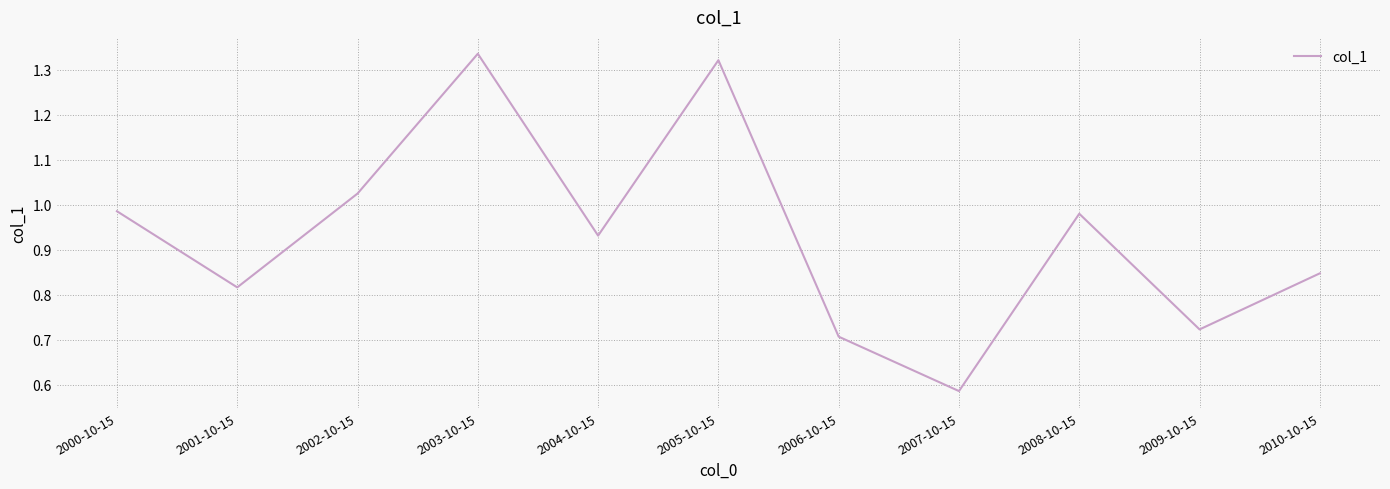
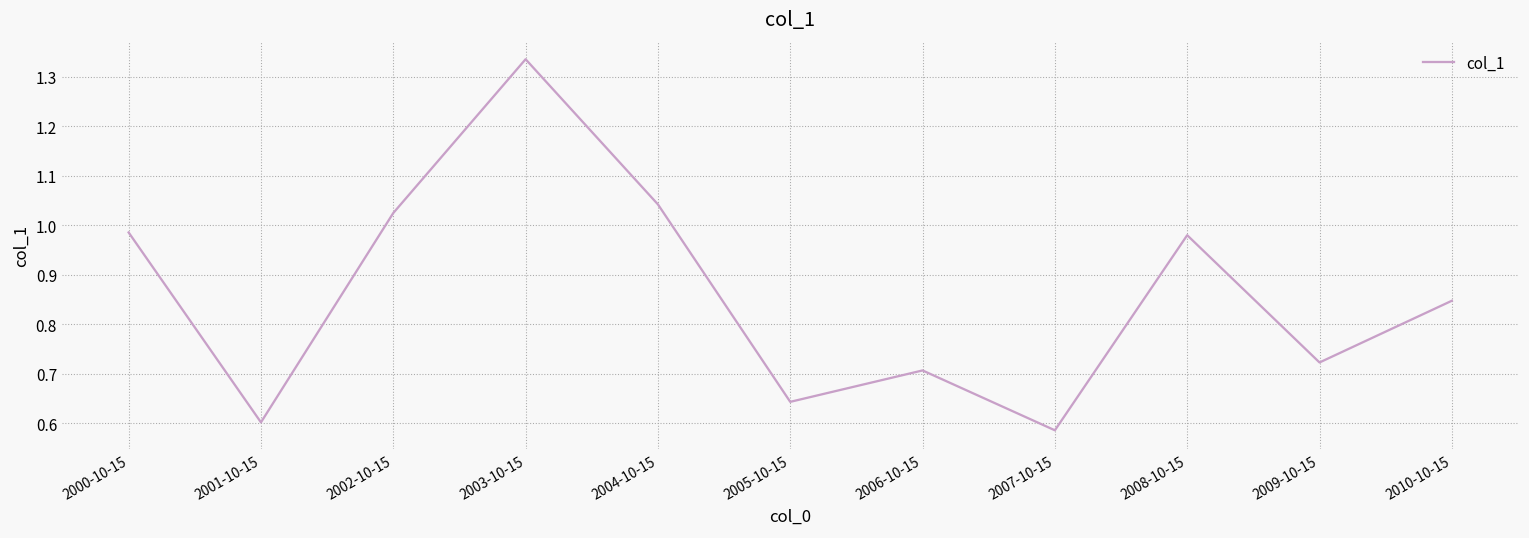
2001-10-15: 0.82 -> 0.60
2004-10-15: 0.93 -> 1.04
2005-10-15: 1.32 -> 0.64
